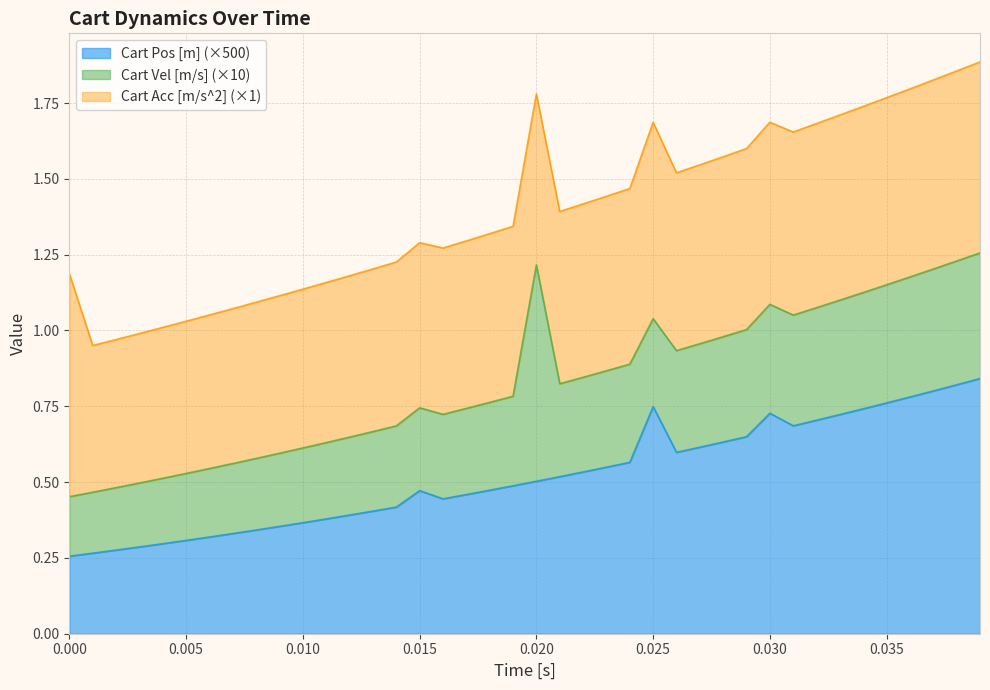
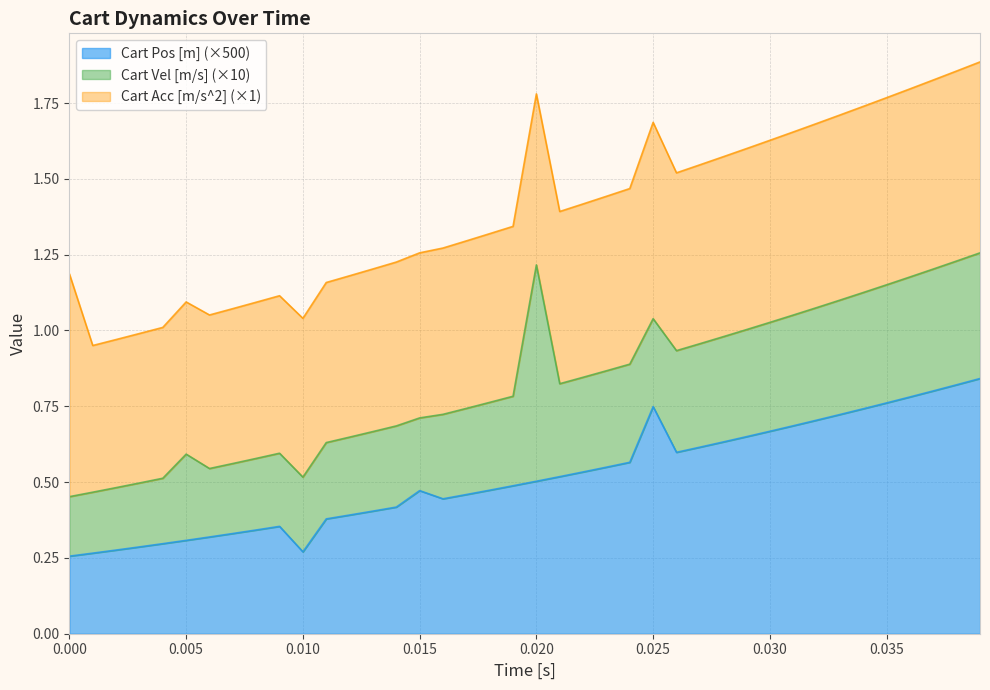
Cart Vel [m/s] (×10), 0.005: 0.22 -> 0.28
Cart Pos [m] (×500), 0.010: 0.37 -> 0.27
Cart Vel [m/s] (×10), 0.015: 0.27 -> 0.24
Cart Pos [m] (×500), 0.030: 0.73 -> 0.67
